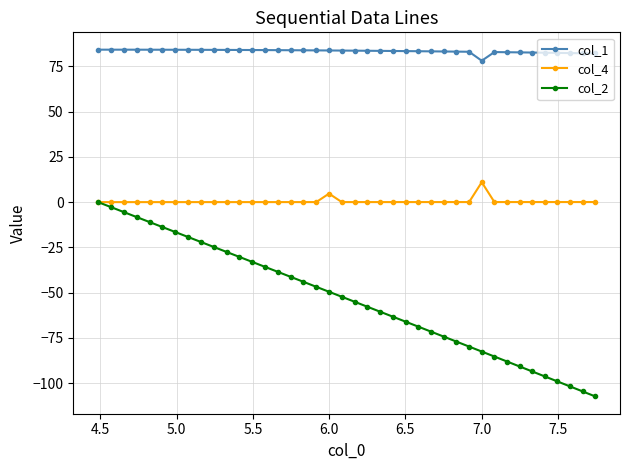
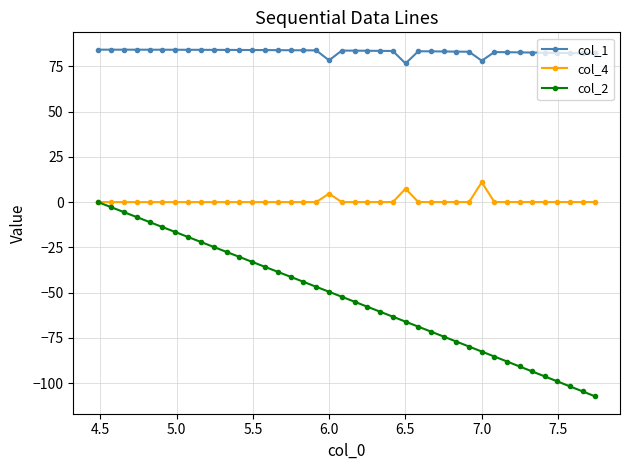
col_1, 6.0: 84 -> 78
col_1, 6.5: 83 -> 77
col_4, 6.5: 0 -> 7
